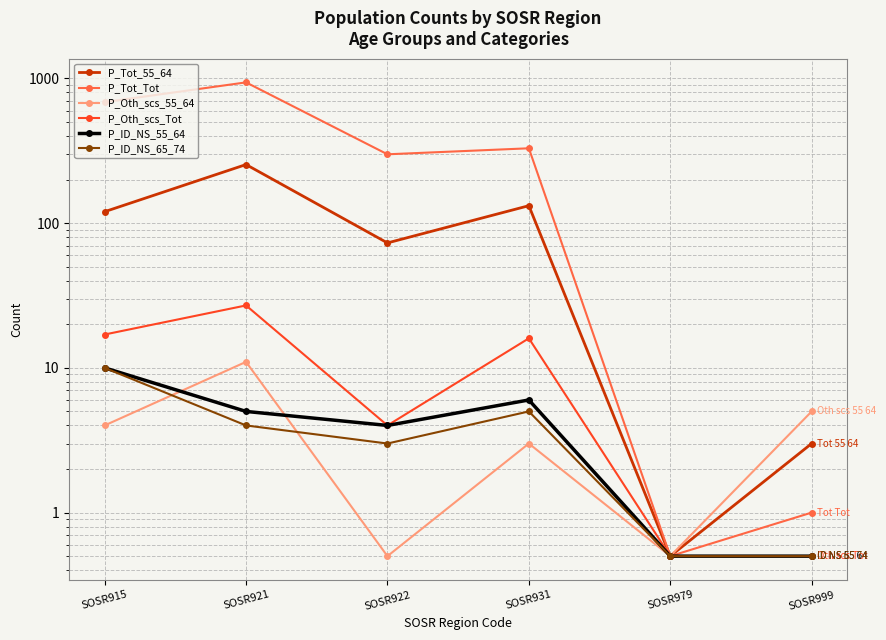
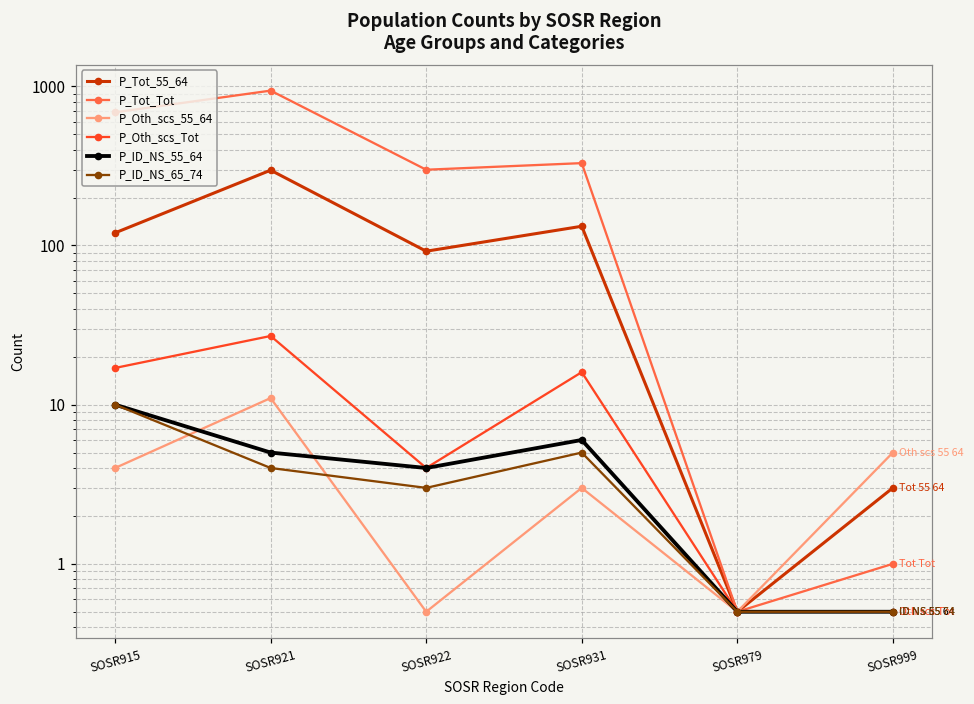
P_Tot_55_64, SOSR921: 250 -> 300
P_Tot_55_64, SOSR922: 70 -> 90
